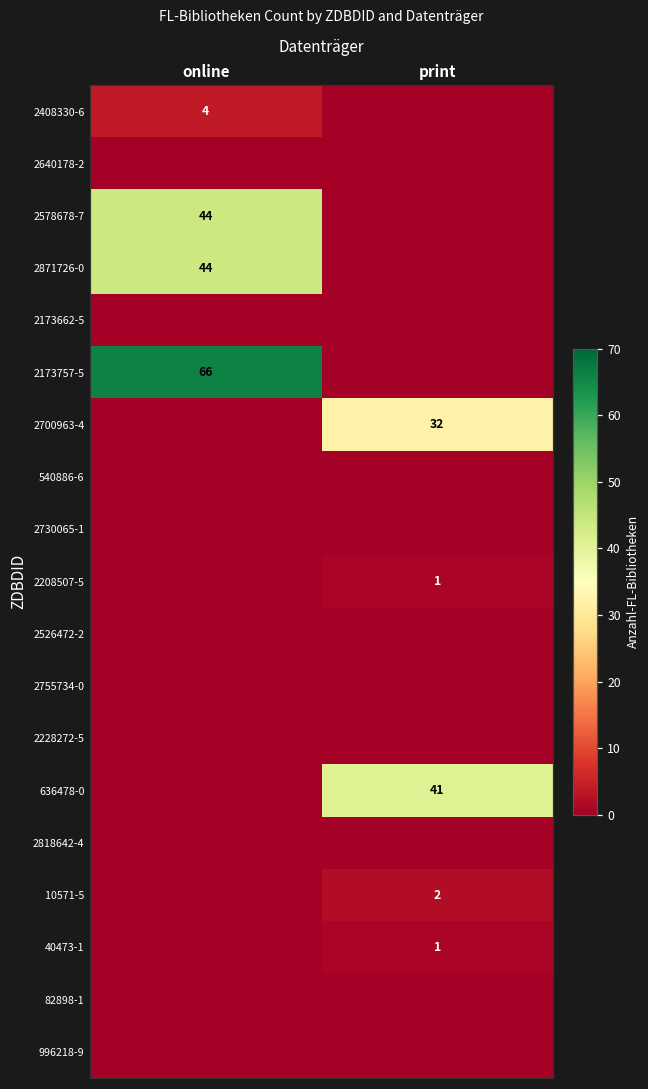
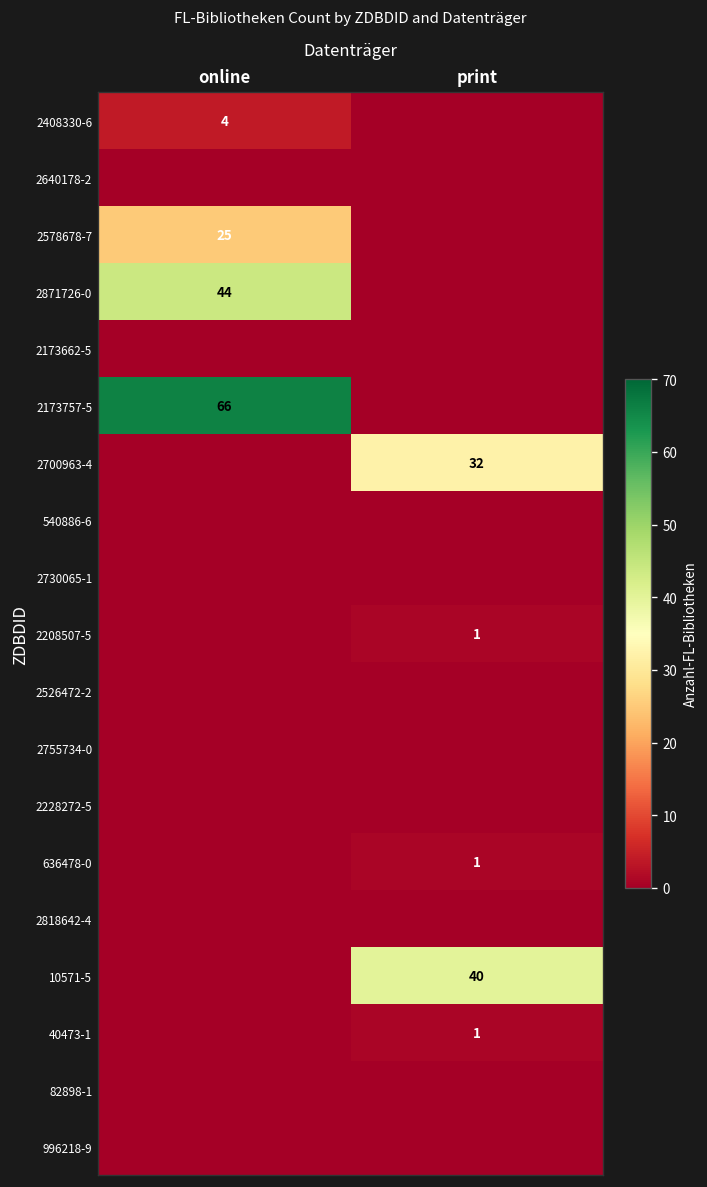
2578678-7, online: 44 -> 25
636478-0, print: 41 -> 1
10571-5, print: 2 -> 40
